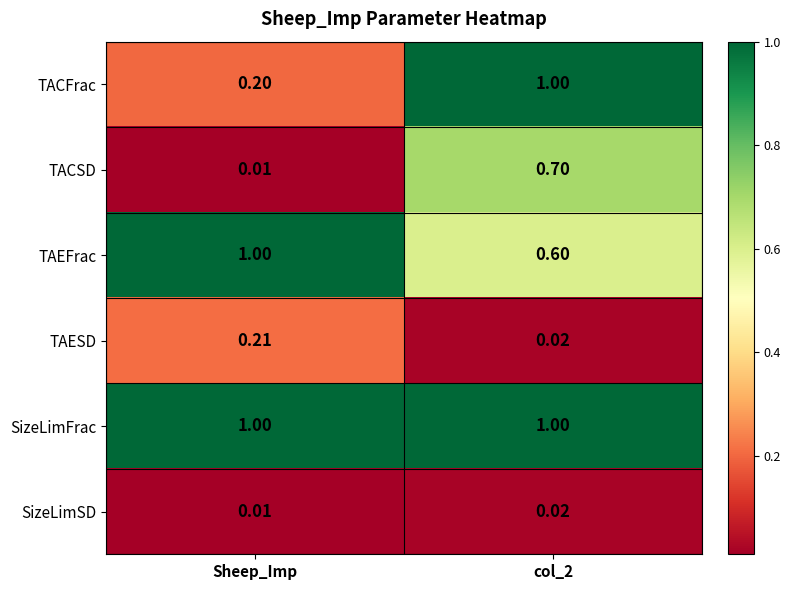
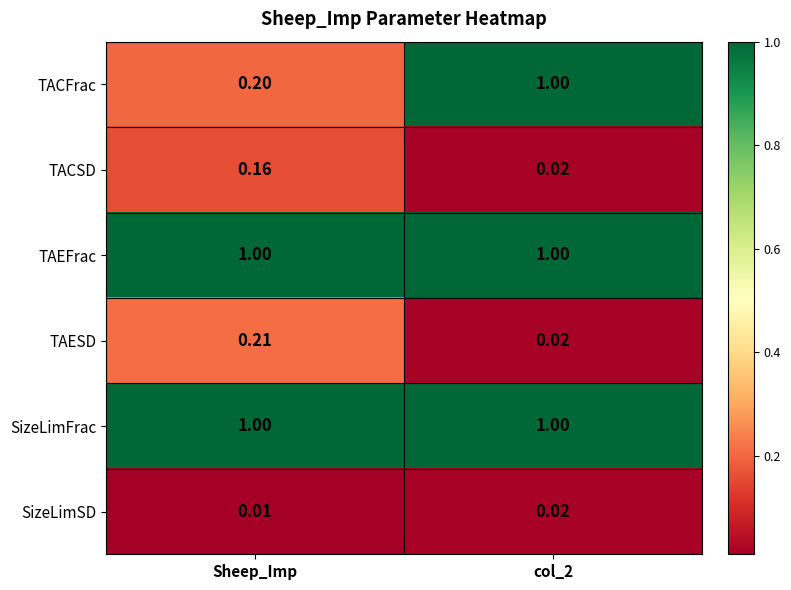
TACSD, Sheep_Imp: 0.01 -> 0.16
TACSD, col_2: 0.70 -> 0.02
TAEFrac, col_2: 0.60 -> 1.00
